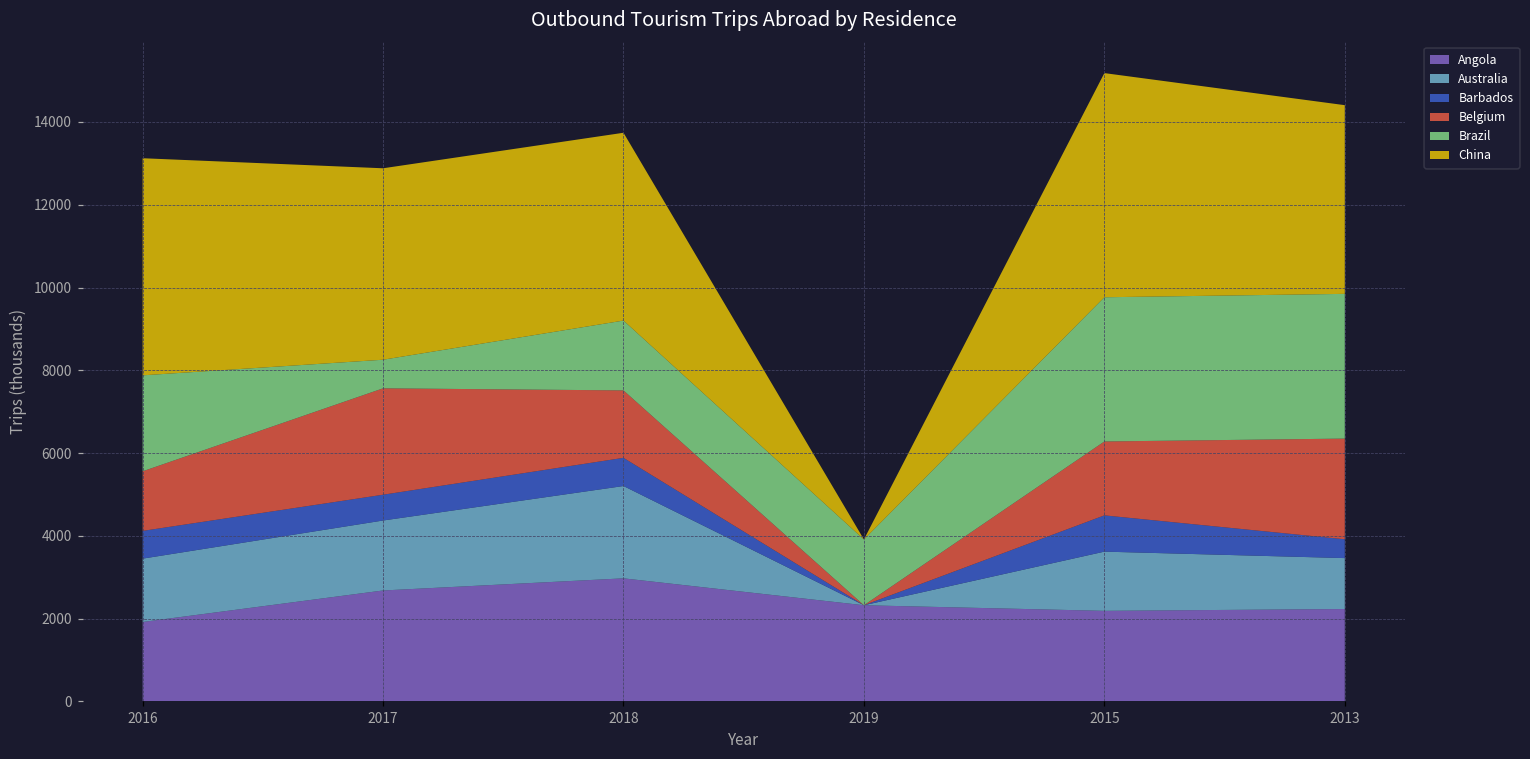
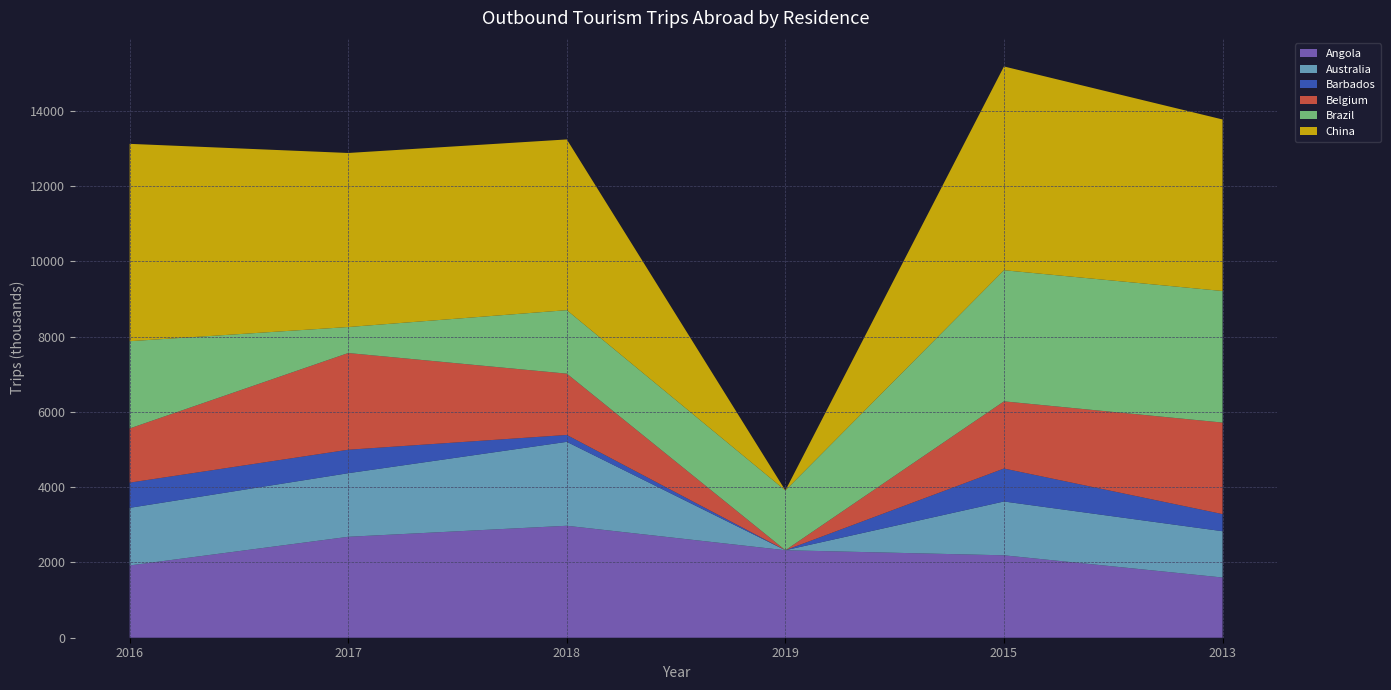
Barbados, 2018: 700 -> 200
Angola, 2013: 2200 -> 1600
